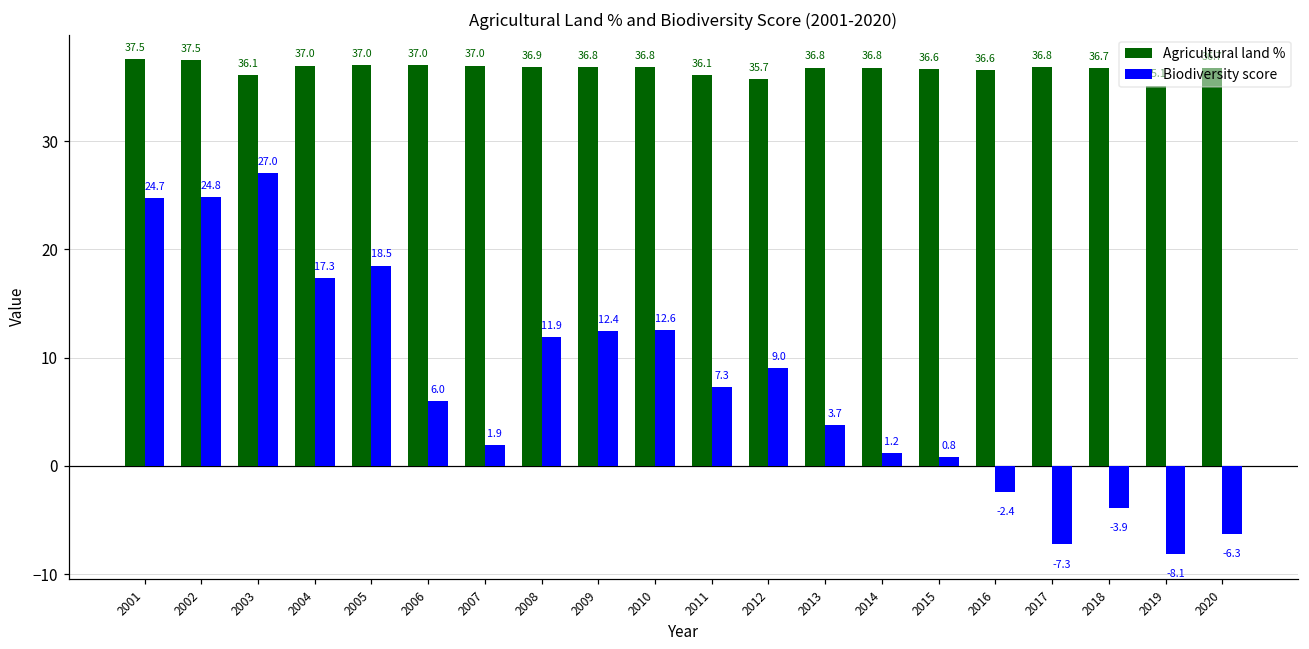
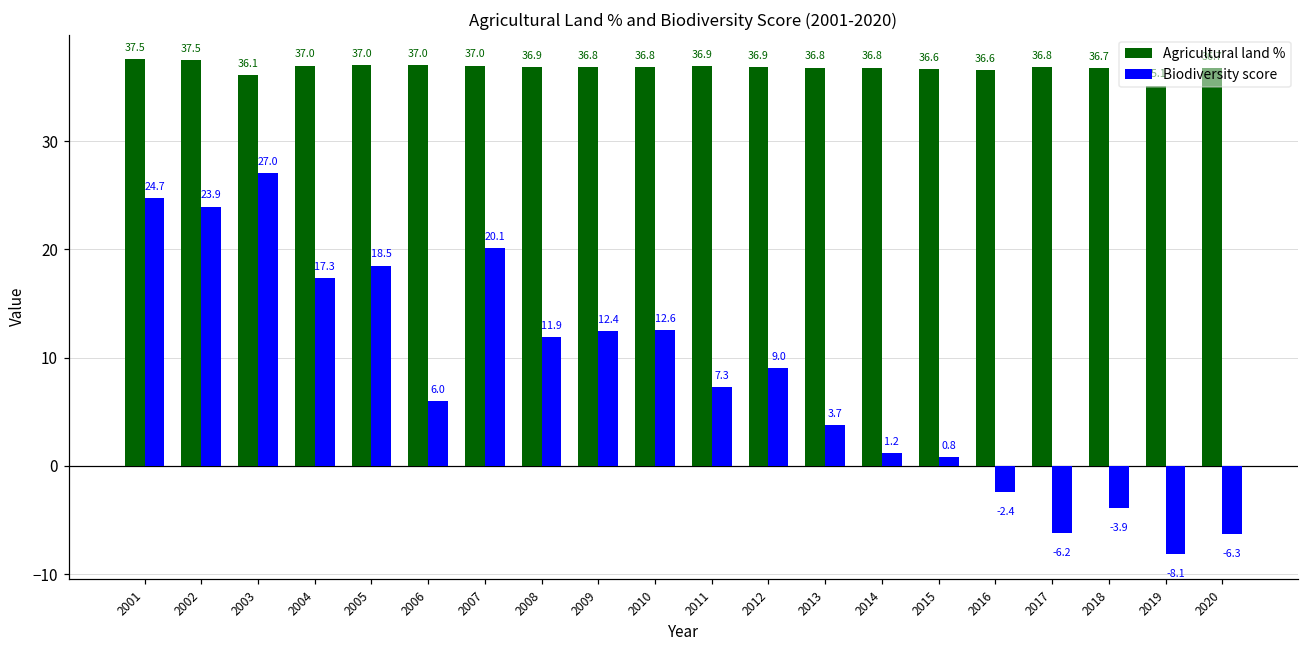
Biodiversity score, 2002: 24.8 -> 23.9
Biodiversity score, 2007: 1.9 -> 20.1
Agricultural land %, 2011: 36.1 -> 36.9
Agricultural land %, 2012: 35.7 -> 36.9
Biodiversity score, 2017: -7.3 -> -6.2
